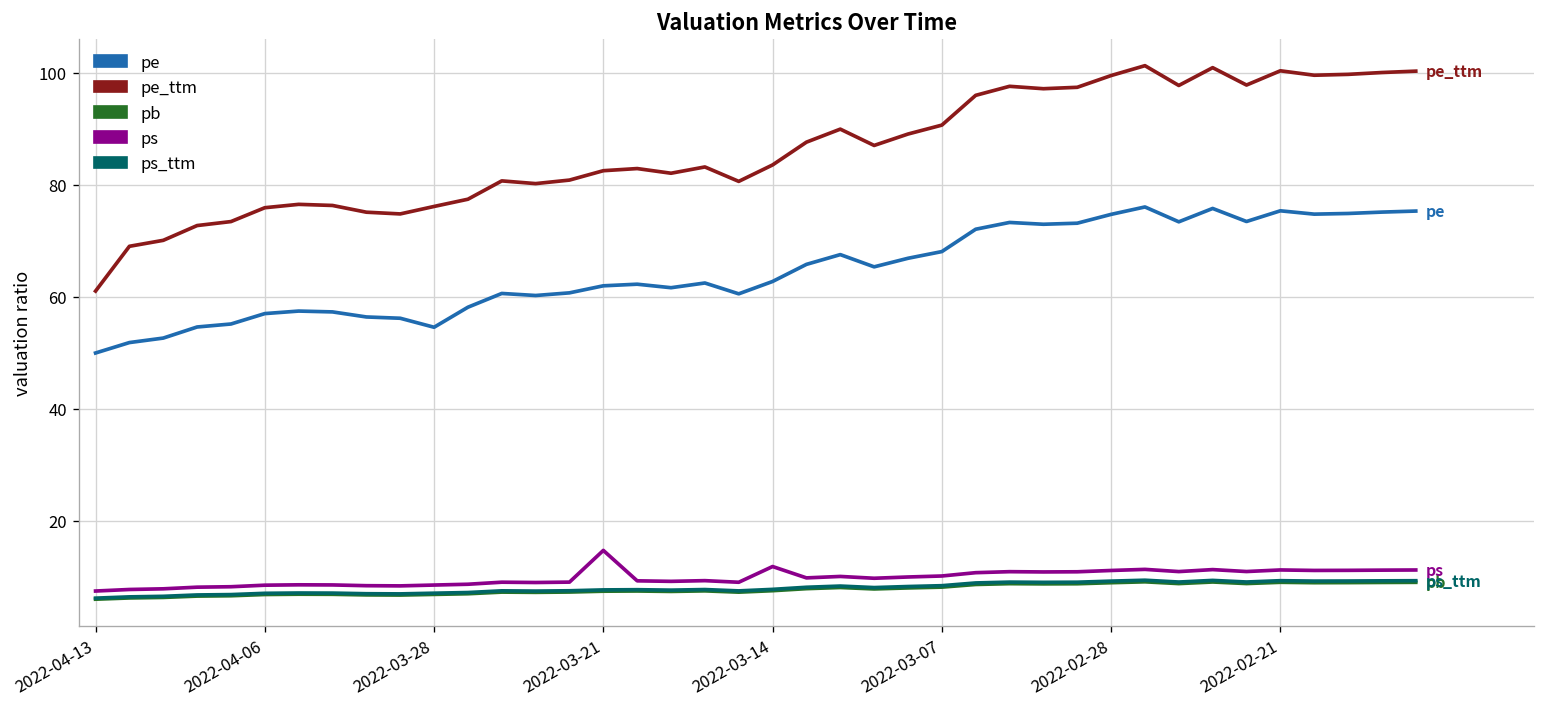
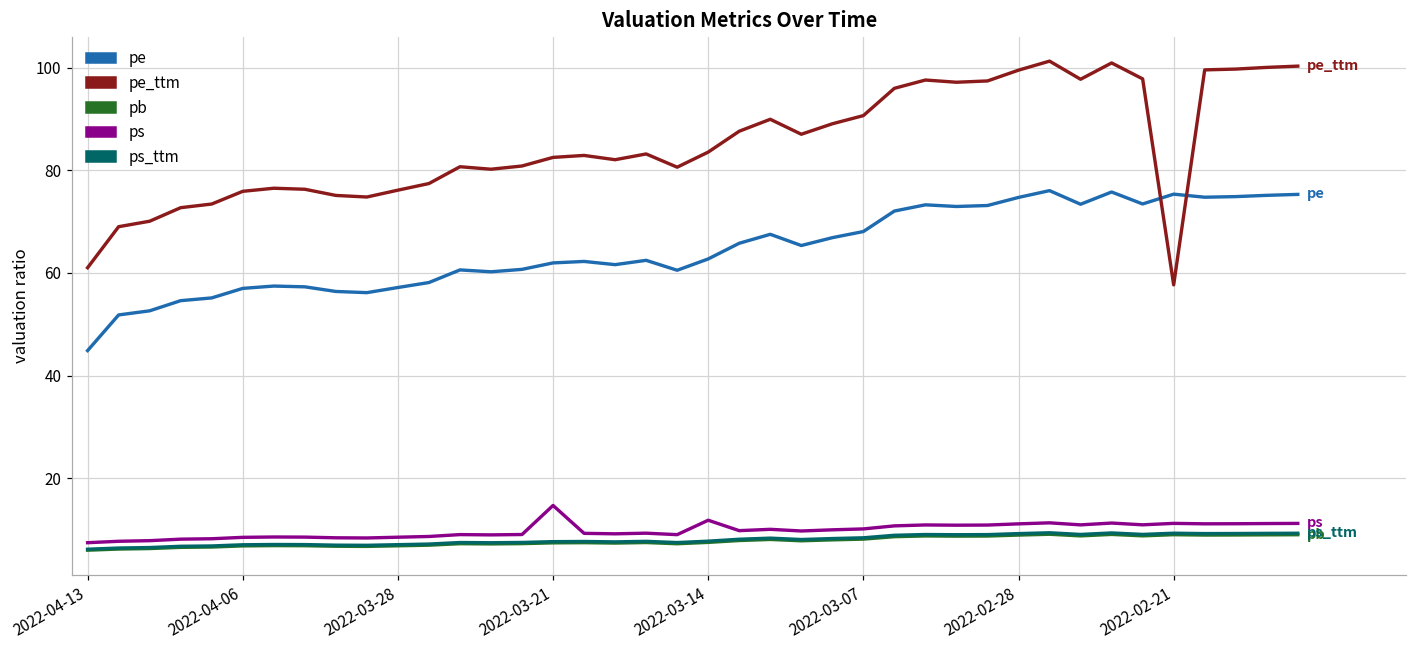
pe, 2022-04-13: 50 -> 45
pe, 2022-03-28: 55 -> 57
pe_ttm, 2022-02-21: 100 -> 58
